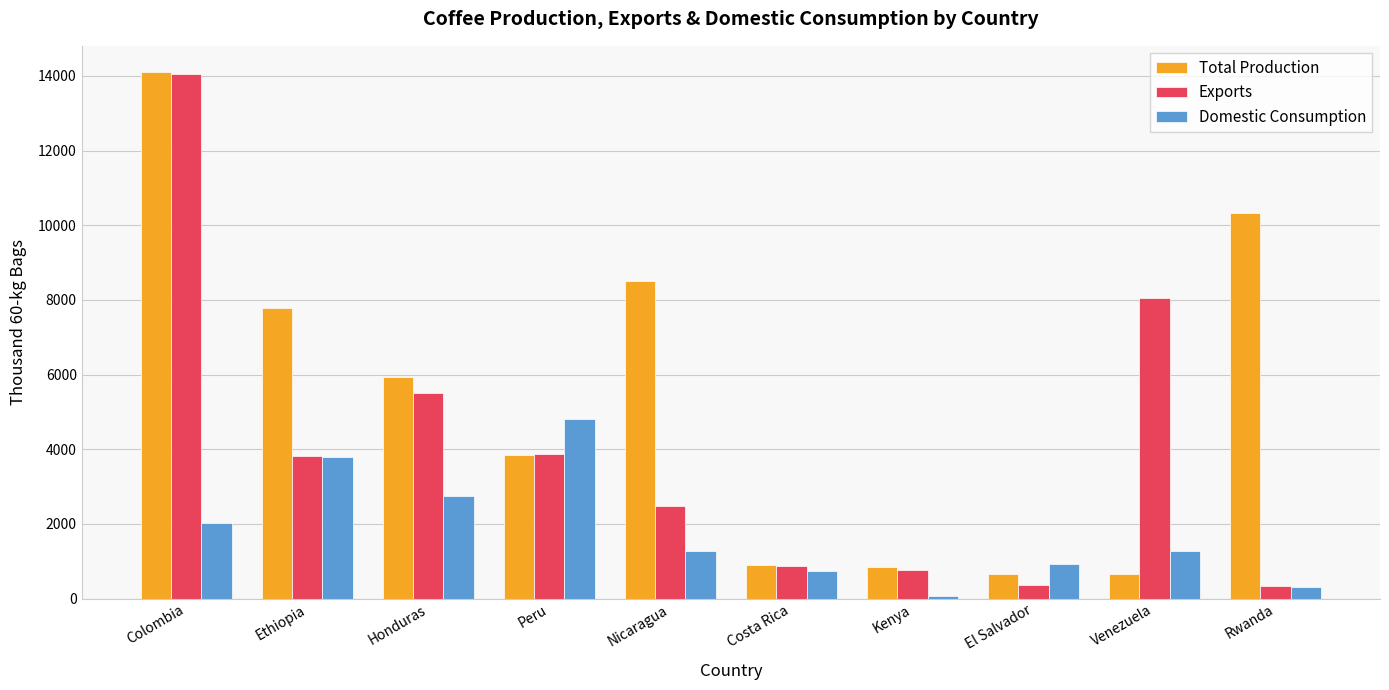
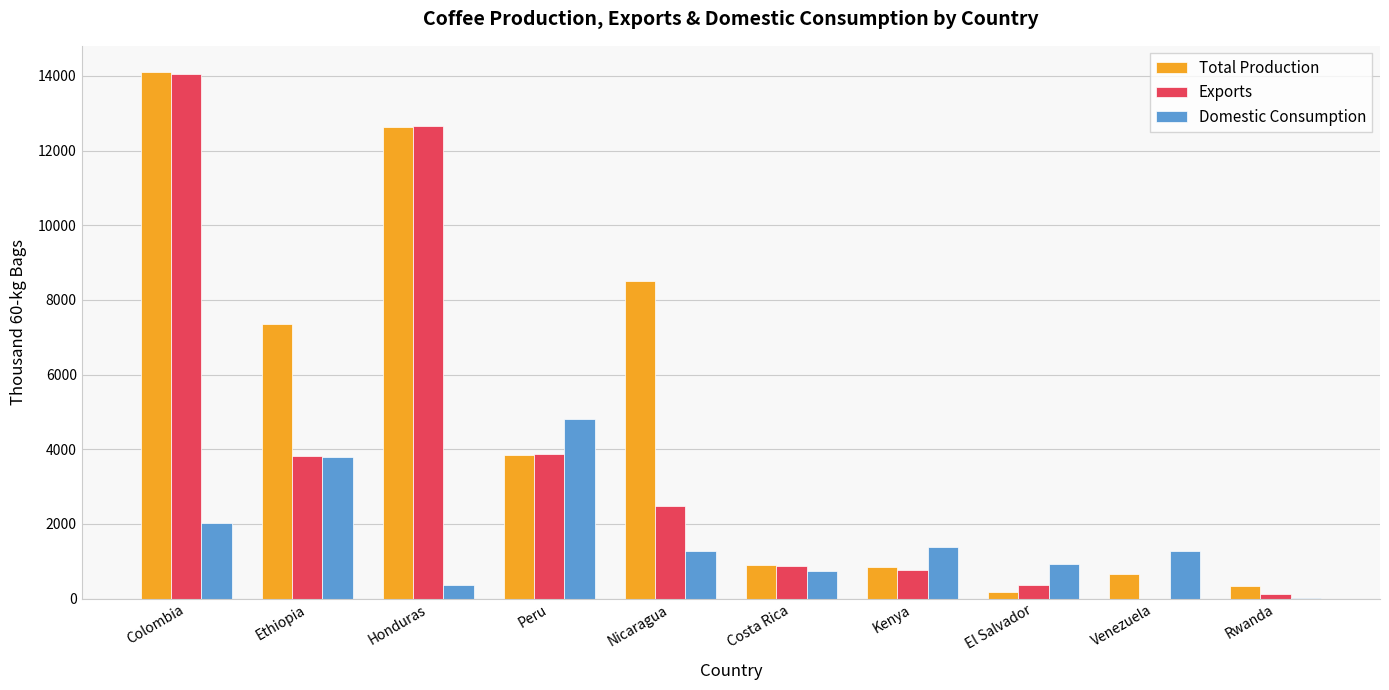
Total Production, Ethiopia: 7800 -> 7300
Total Production, Honduras: 5900 -> 12600
Exports, Honduras: 5500 -> 12700
Domestic Consumption, Honduras: 2800 -> 400
Domestic Consumption, Kenya: 100 -> 1400
Total Production, El Salvador: 700 -> 200
Exports, Venezuela: 8000 -> 0
Total Production, Rwanda: 10300 -> 300
Exports, Rwanda: 300 -> 100
Domestic Consumption, Rwanda: 300 -> 0
